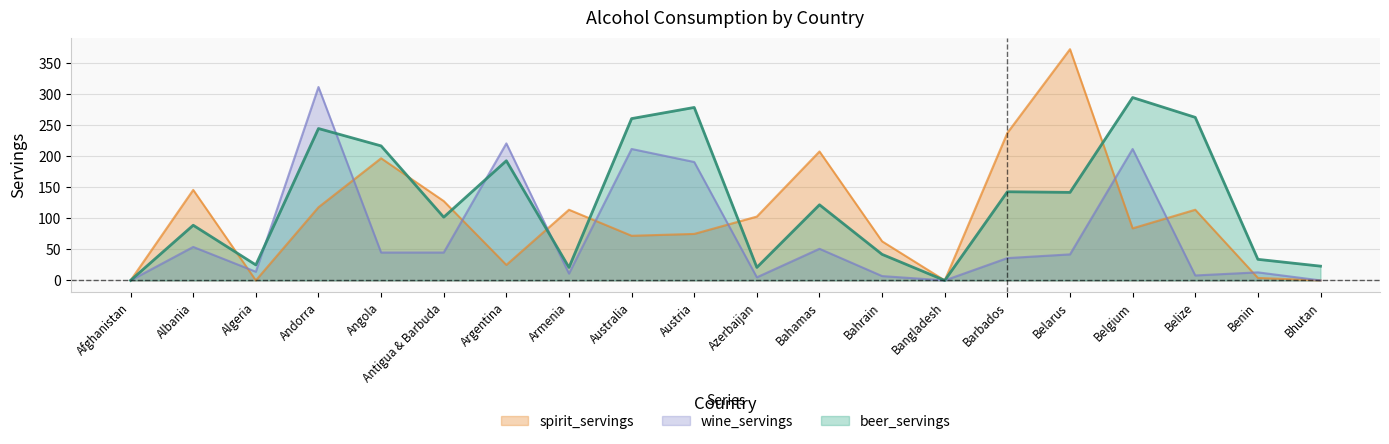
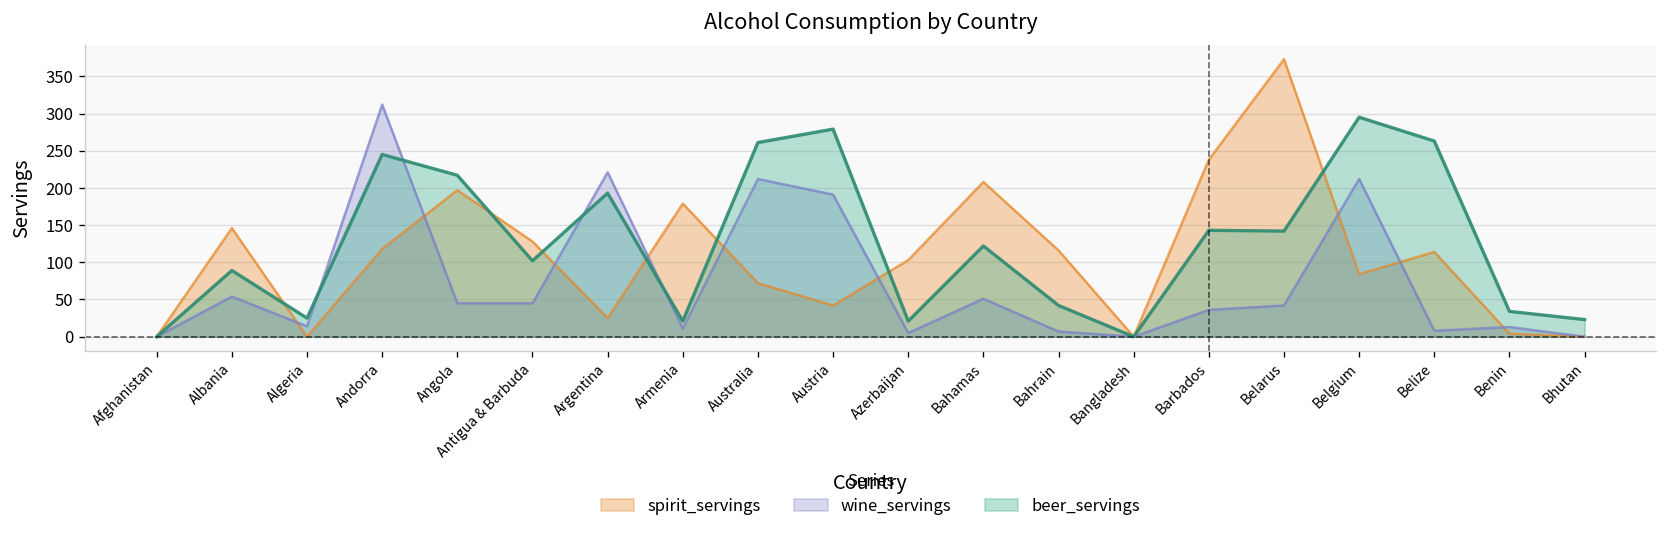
spirit_servings, Armenia: 110 -> 180
spirit_servings, Austria: 80 -> 40
spirit_servings, Bahrain: 60 -> 120
